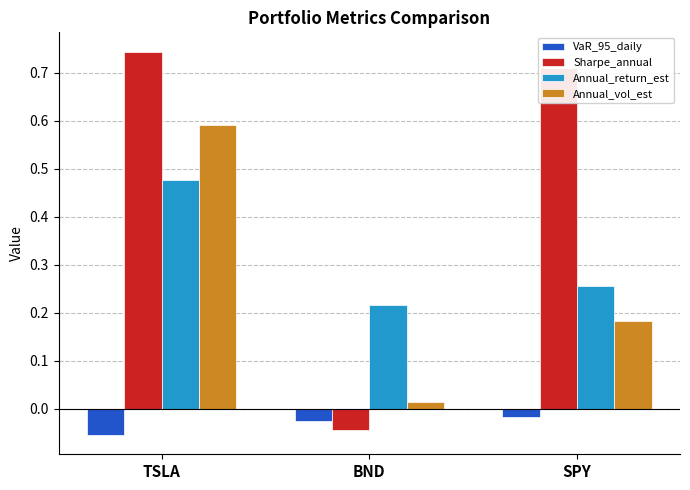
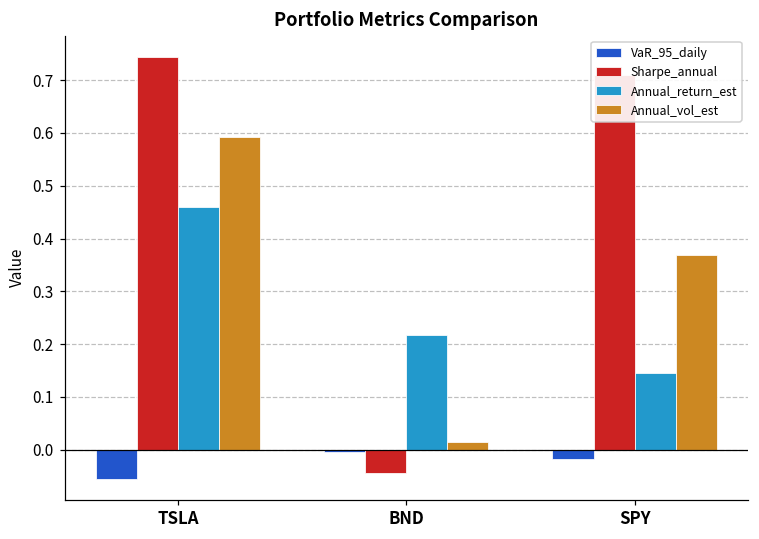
Annual_return_est, TSLA: 0.48 -> 0.46
VaR_95_daily, BND: -0.03 -> 0.00
Annual_return_est, SPY: 0.25 -> 0.14
Annual_vol_est, SPY: 0.18 -> 0.37
